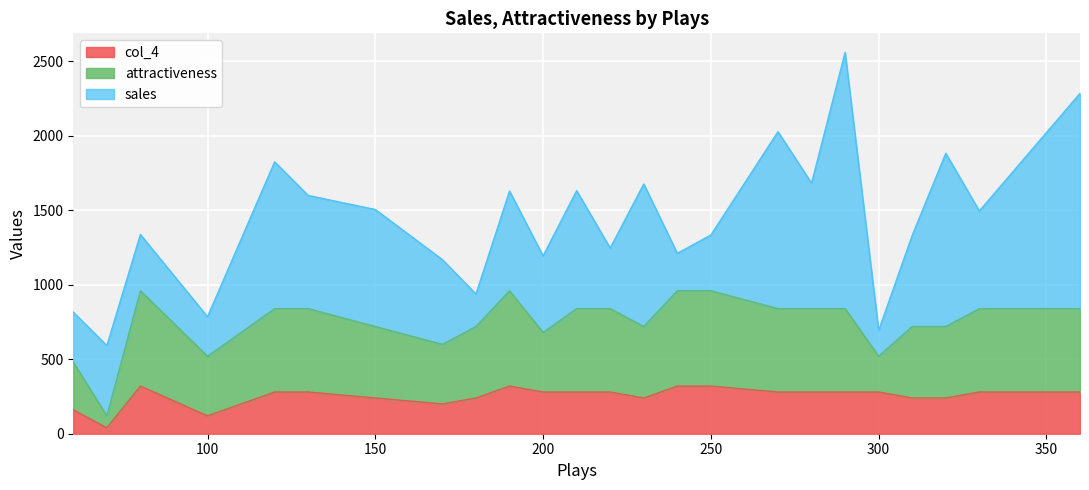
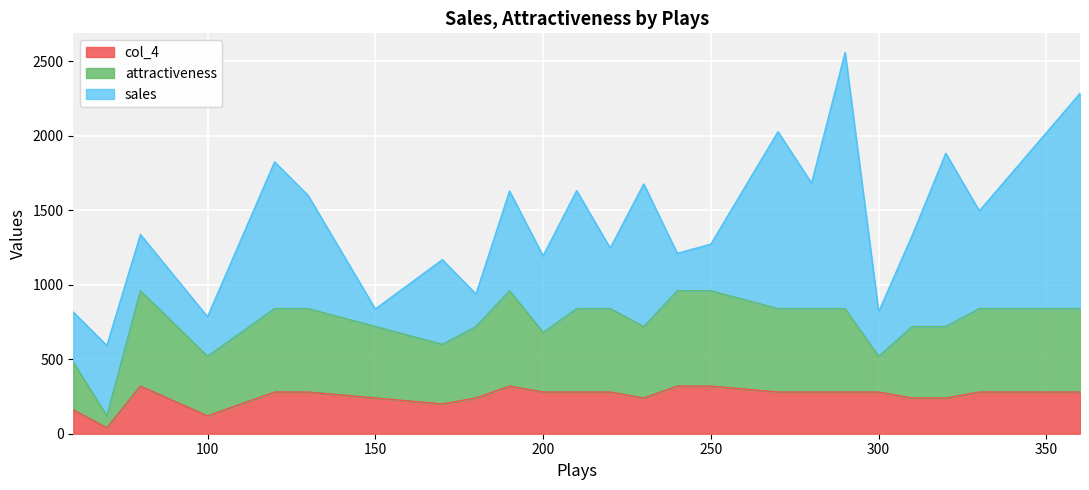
sales, 150: 790 -> 120
sales, 250: 370 -> 310
sales, 300: 170 -> 300
